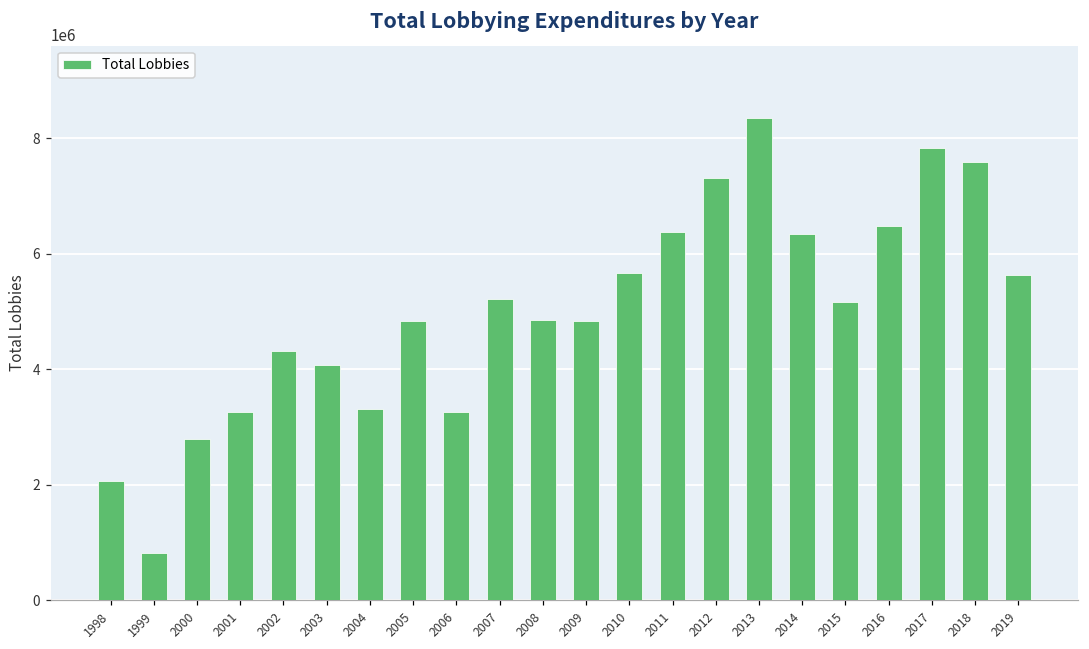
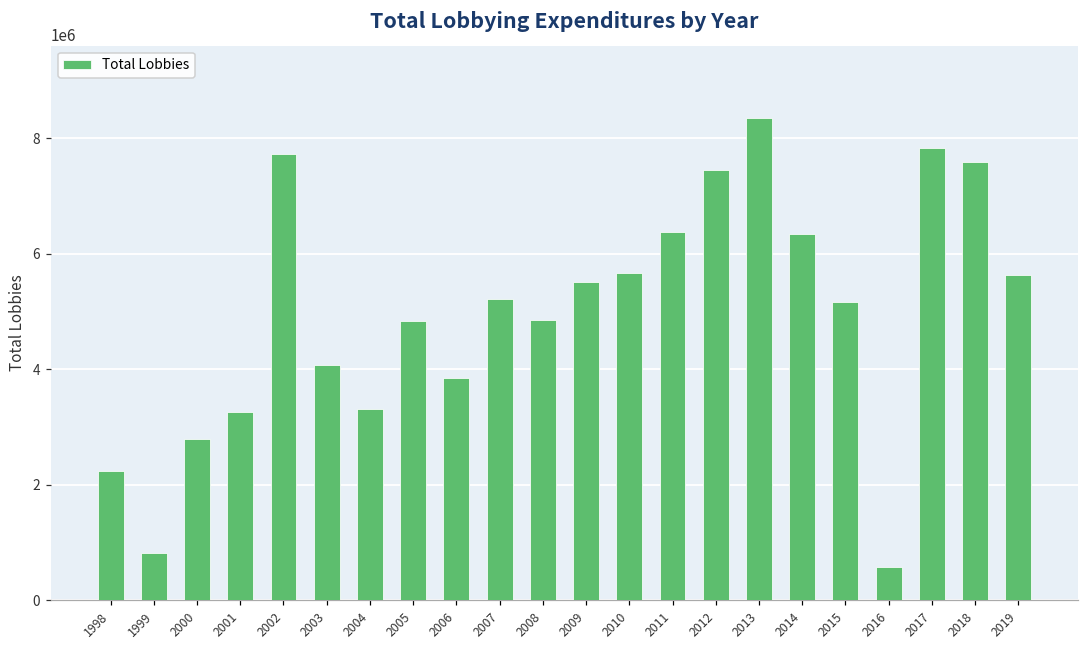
1998: 2100000 -> 2200000
2002: 4300000 -> 7700000
2006: 3300000 -> 3800000
2009: 4800000 -> 5500000
2012: 7300000 -> 7500000
2016: 6500000 -> 600000
